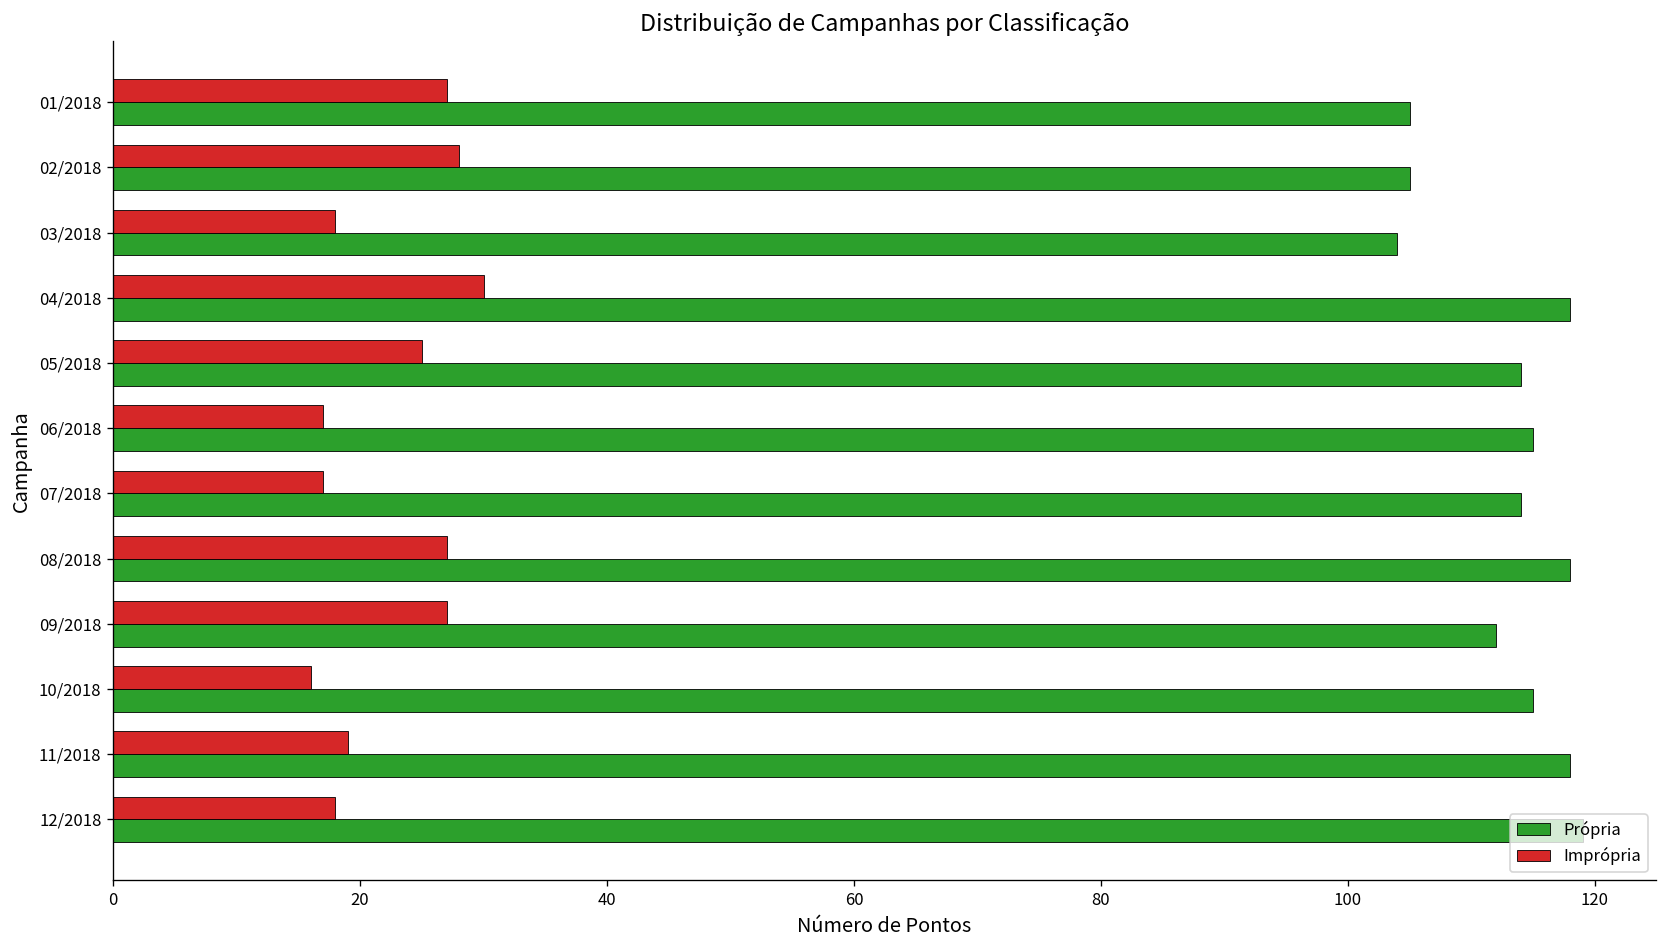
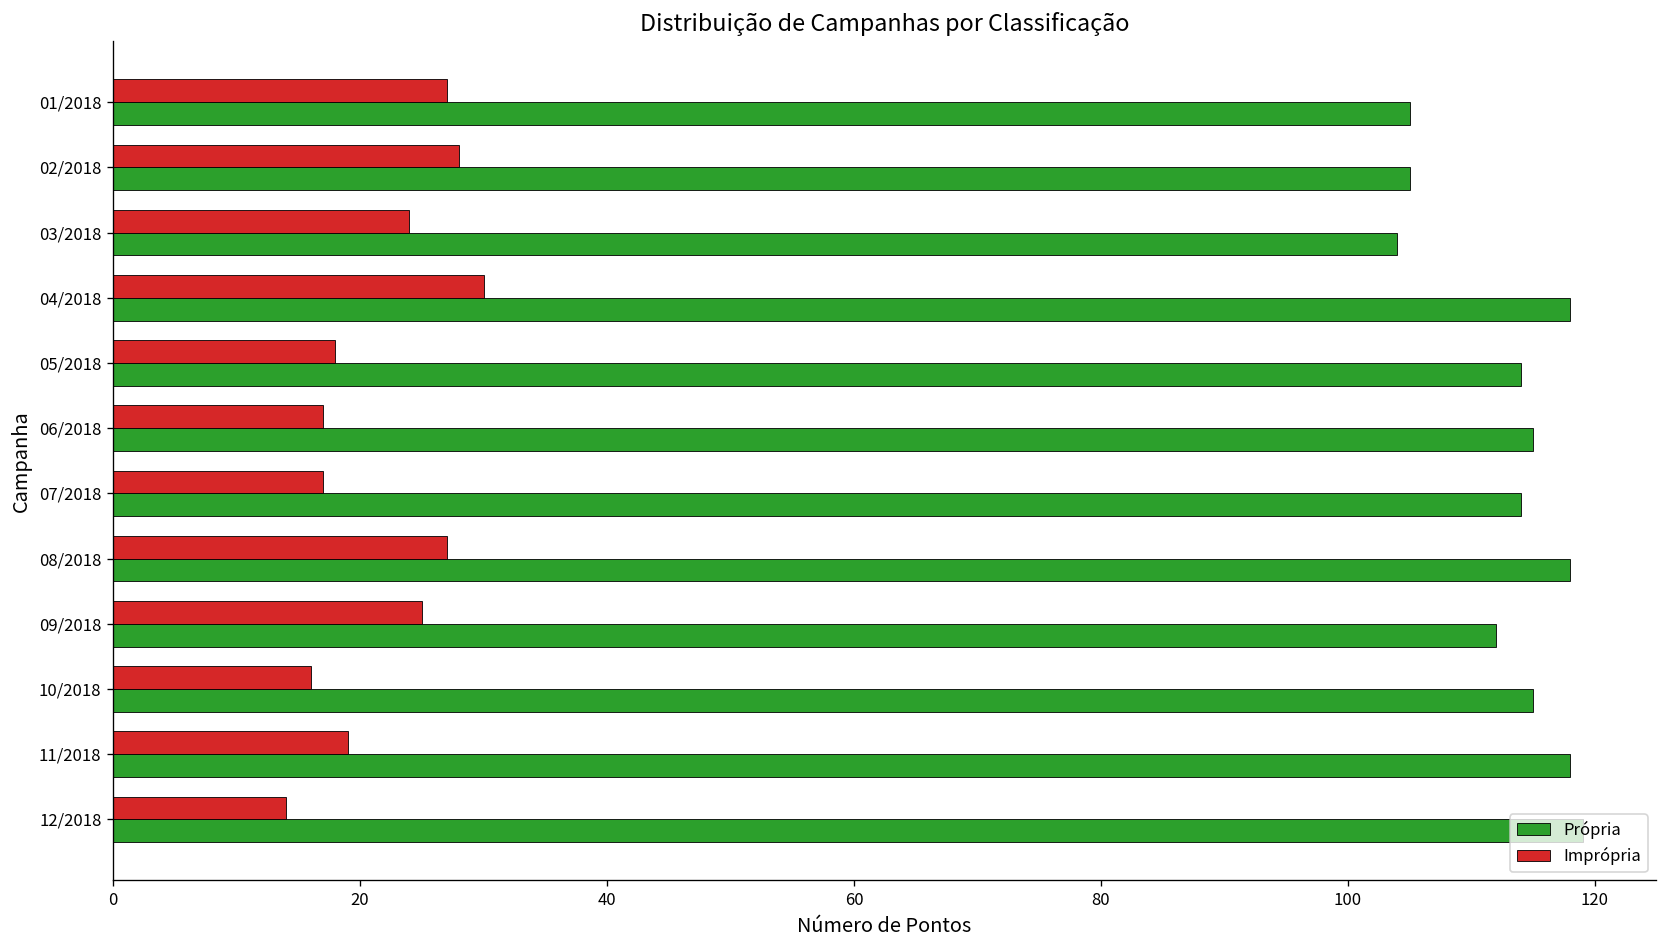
Imprópria, 03/2018: 18 -> 24
Imprópria, 05/2018: 25 -> 18
Imprópria, 09/2018: 27 -> 25
Imprópria, 12/2018: 18 -> 14
